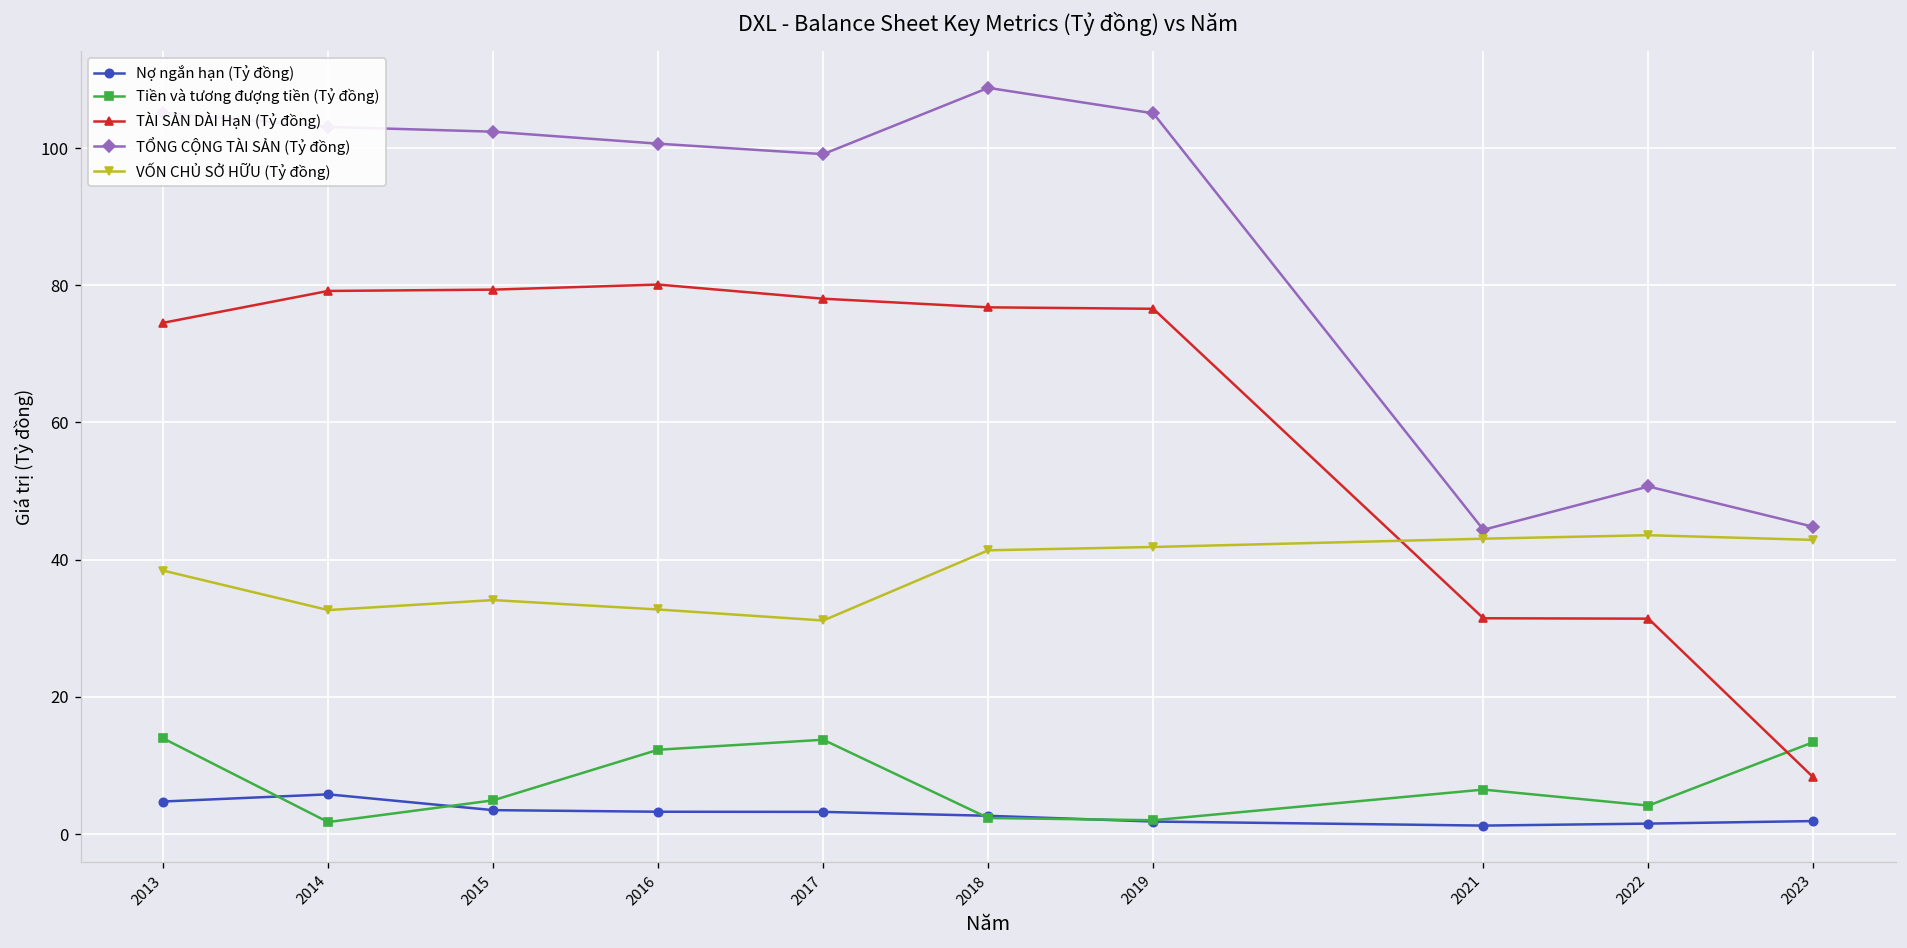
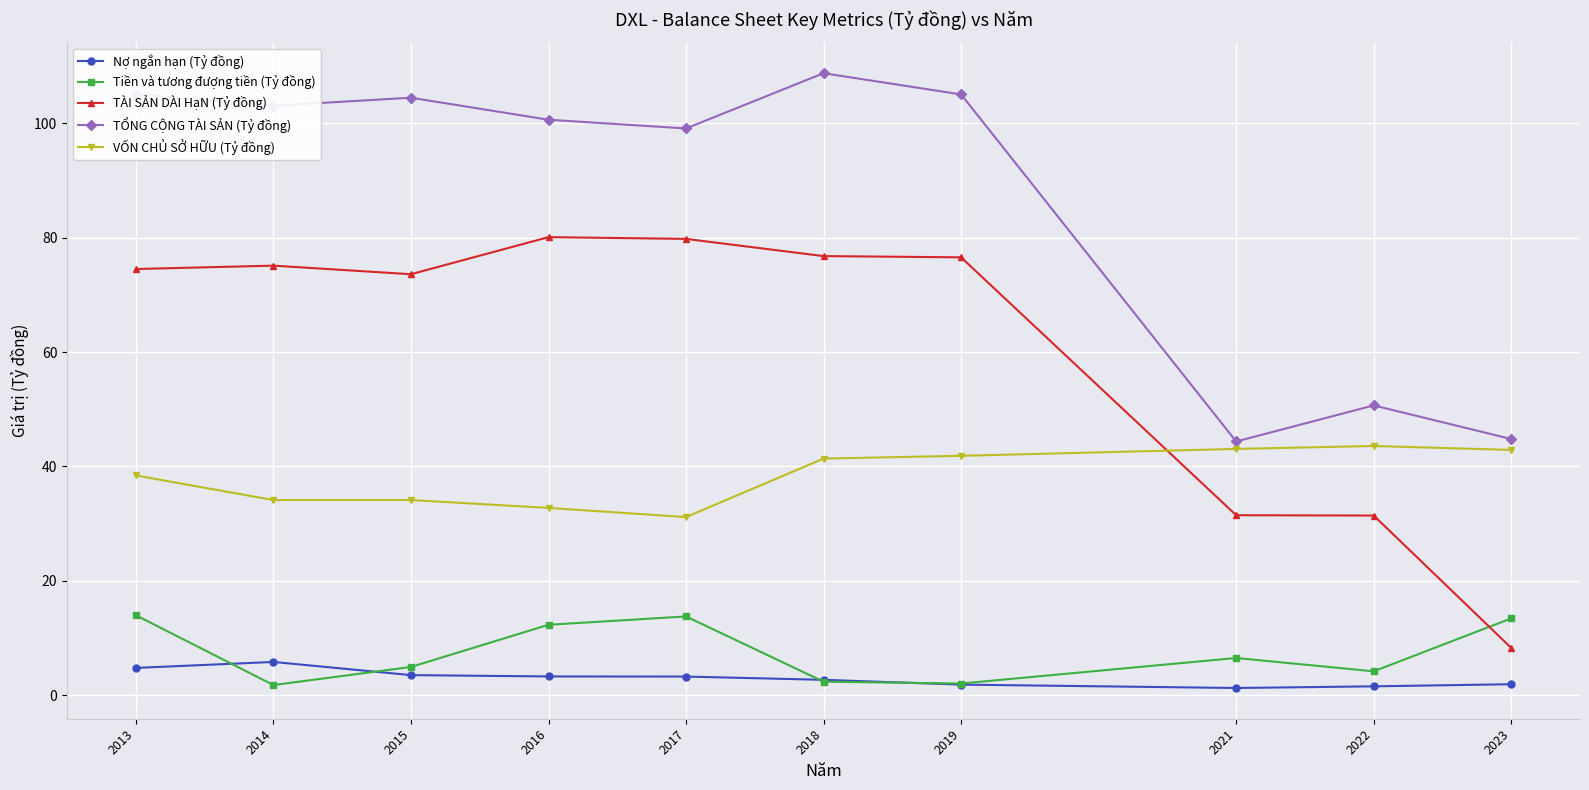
TÀI SẢN DÀI HạN (Tỷ đồng), 2014: 79 -> 75
VỐN CHỦ SỞ HỮU (Tỷ đồng), 2014: 33 -> 34
TÀI SẢN DÀI HạN (Tỷ đồng), 2015: 79 -> 74
TỔNG CỘNG TÀI SẢN (Tỷ đồng), 2015: 102 -> 104
TÀI SẢN DÀI HạN (Tỷ đồng), 2017: 78 -> 80
